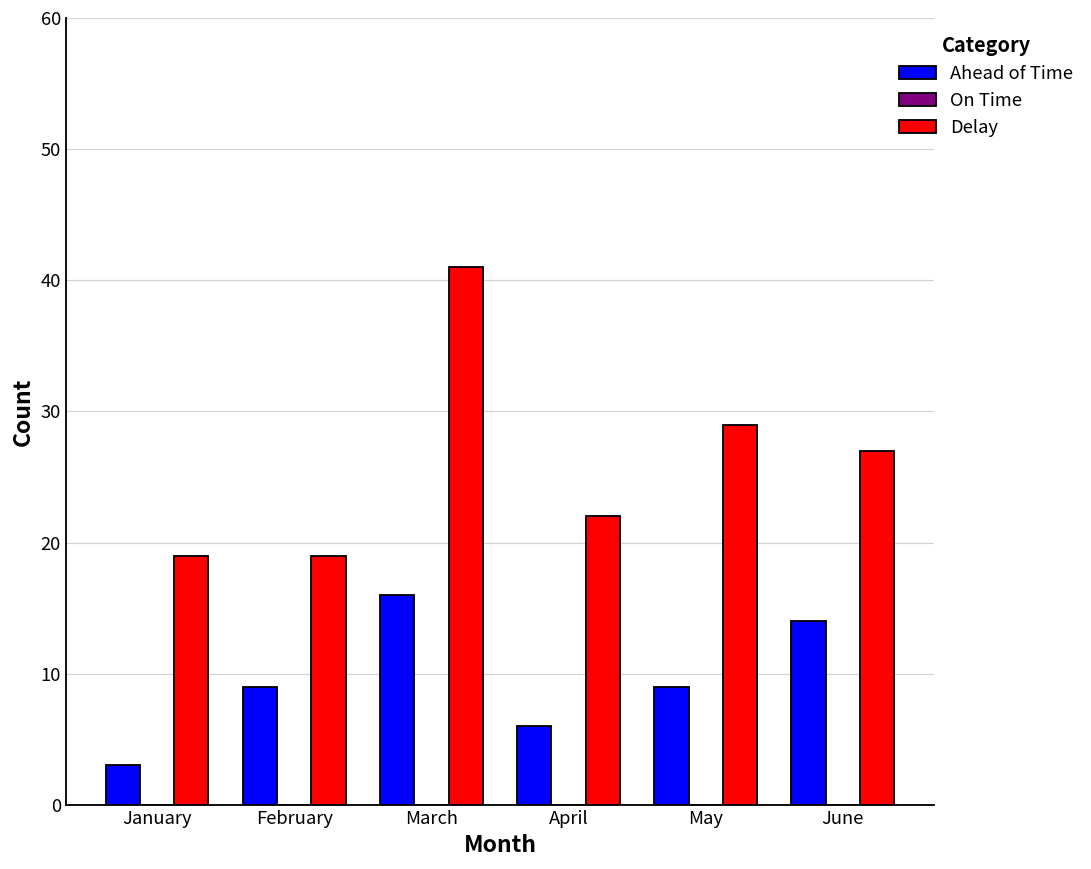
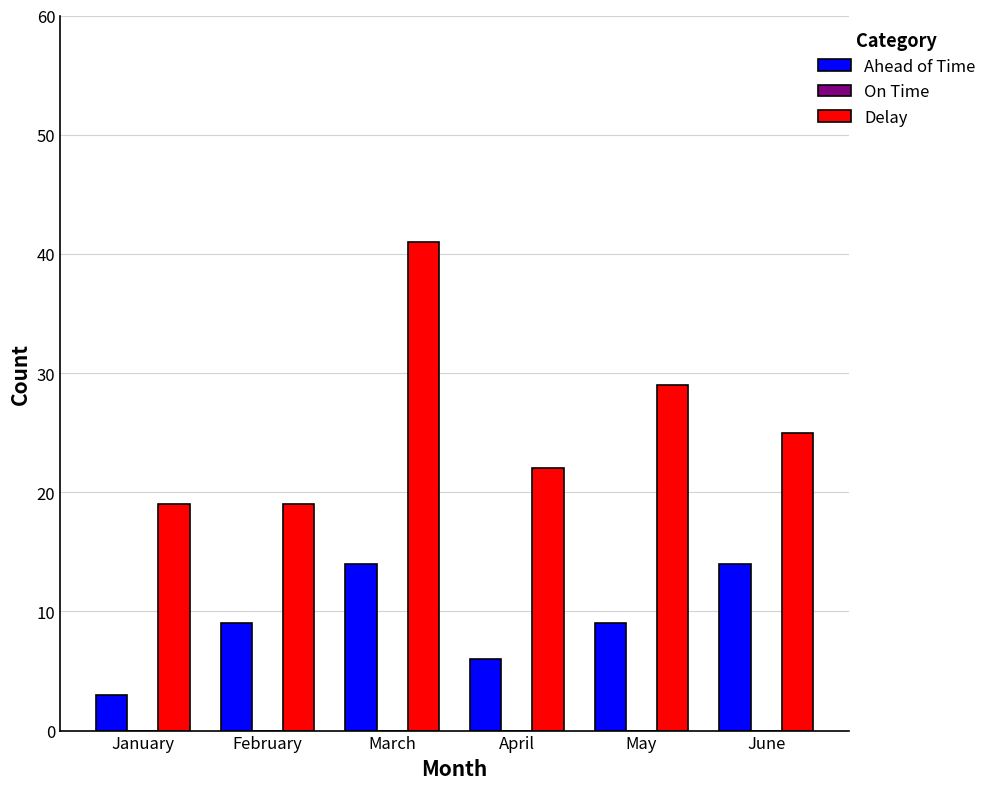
Ahead of Time, March: 16 -> 14
Delay, June: 27 -> 25
